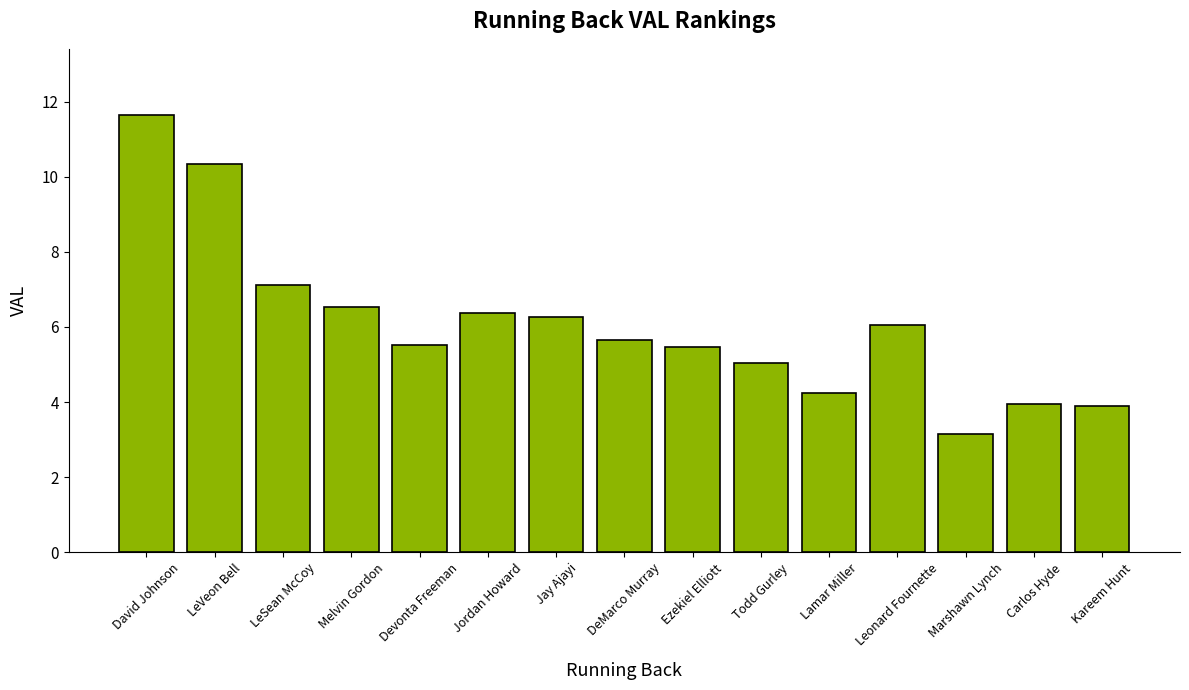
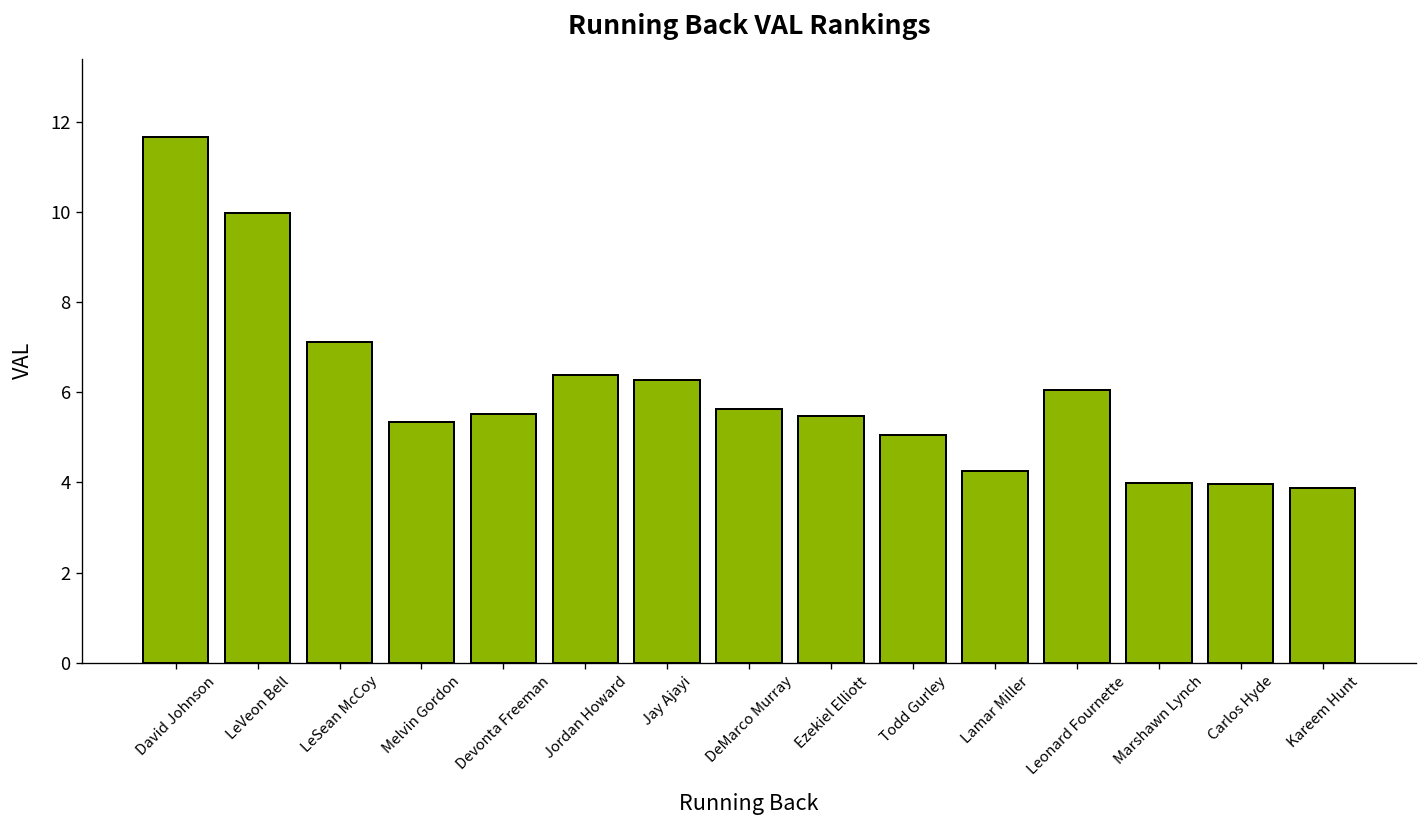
LeVeon Bell: 10.3 -> 10.0
Melvin Gordon: 6.5 -> 5.3
Marshawn Lynch: 3.1 -> 4.0
